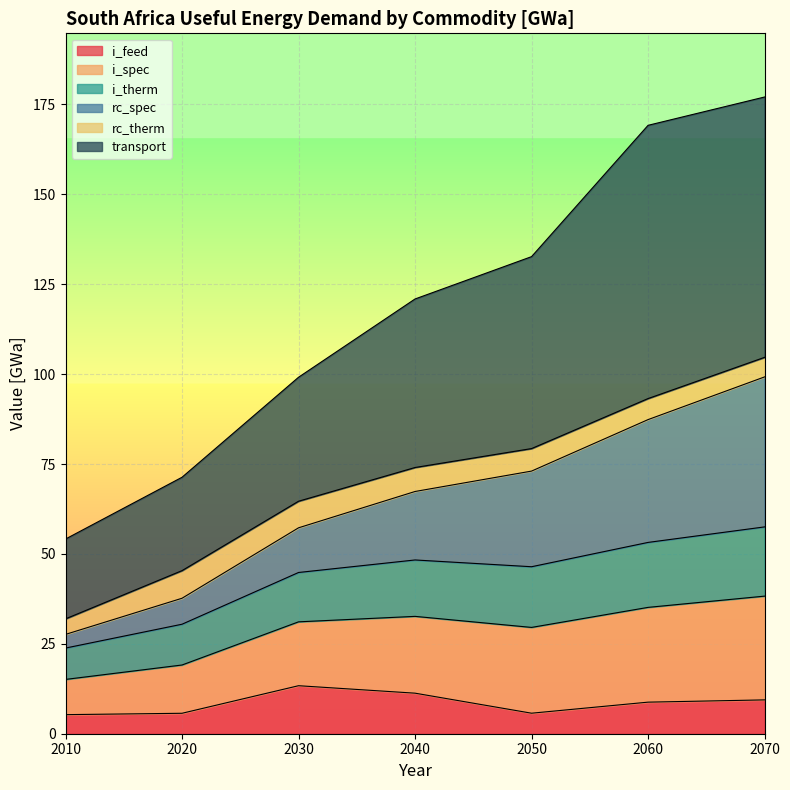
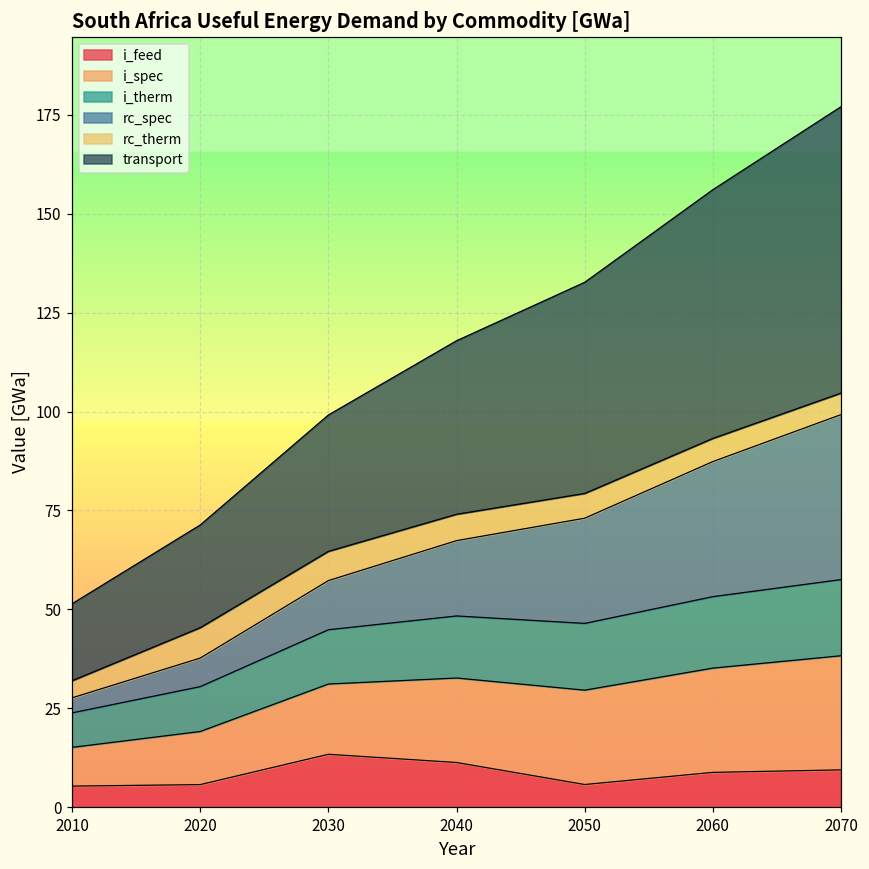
transport, 2010: 22 -> 19
transport, 2040: 47 -> 44
transport, 2060: 76 -> 63
